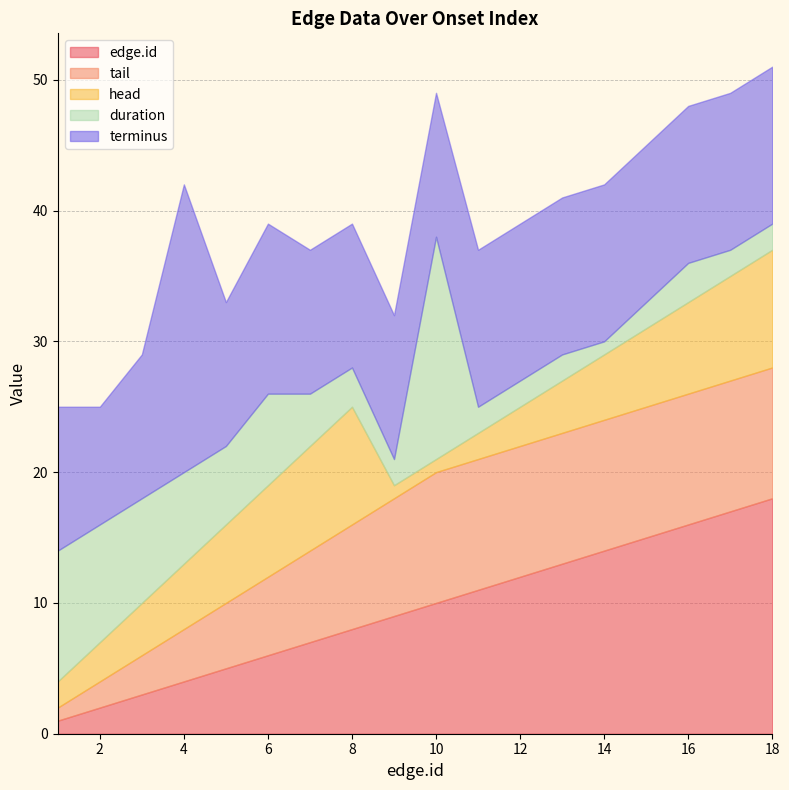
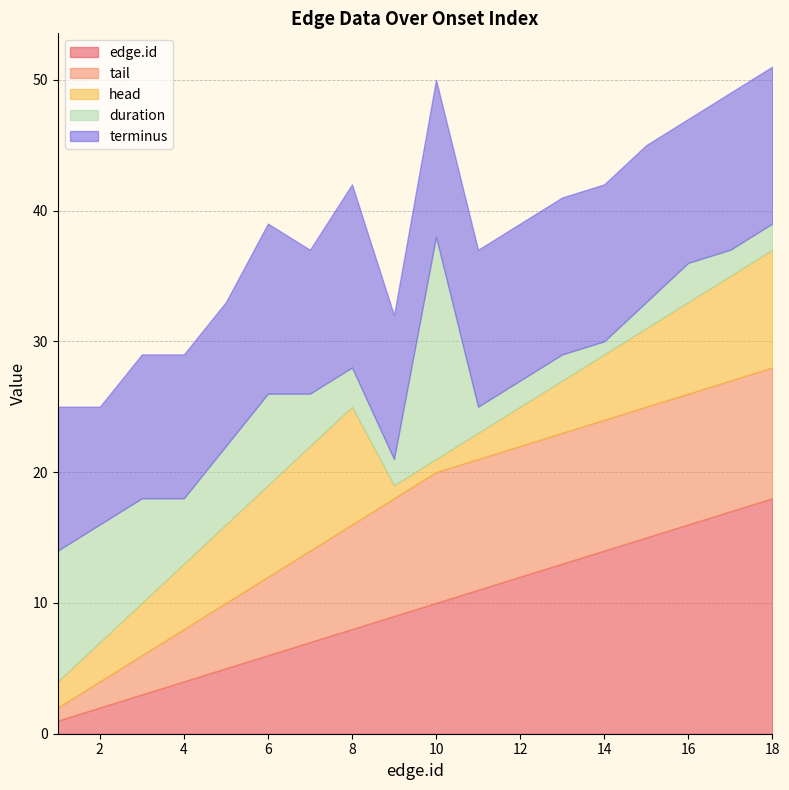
duration, 4: 7 -> 5
terminus, 4: 22 -> 11
terminus, 8: 11 -> 14
terminus, 10: 11 -> 12
terminus, 16: 12 -> 11
